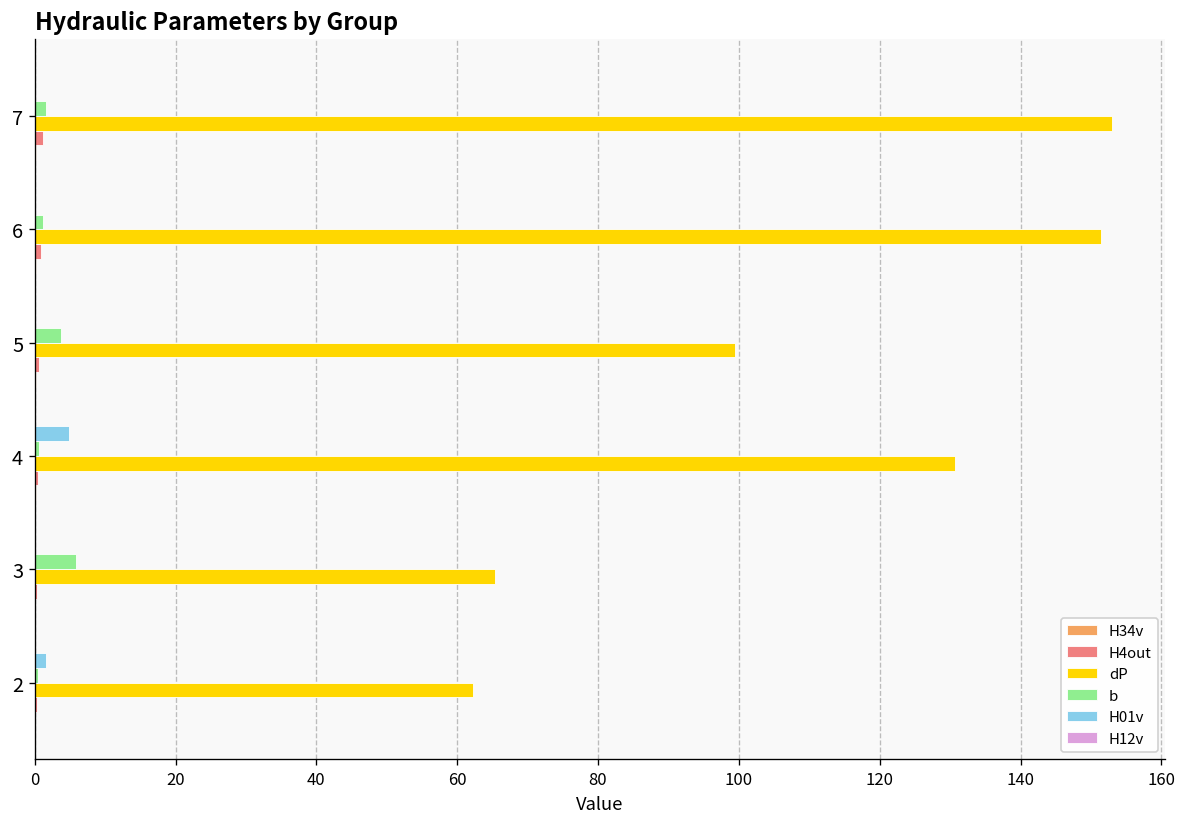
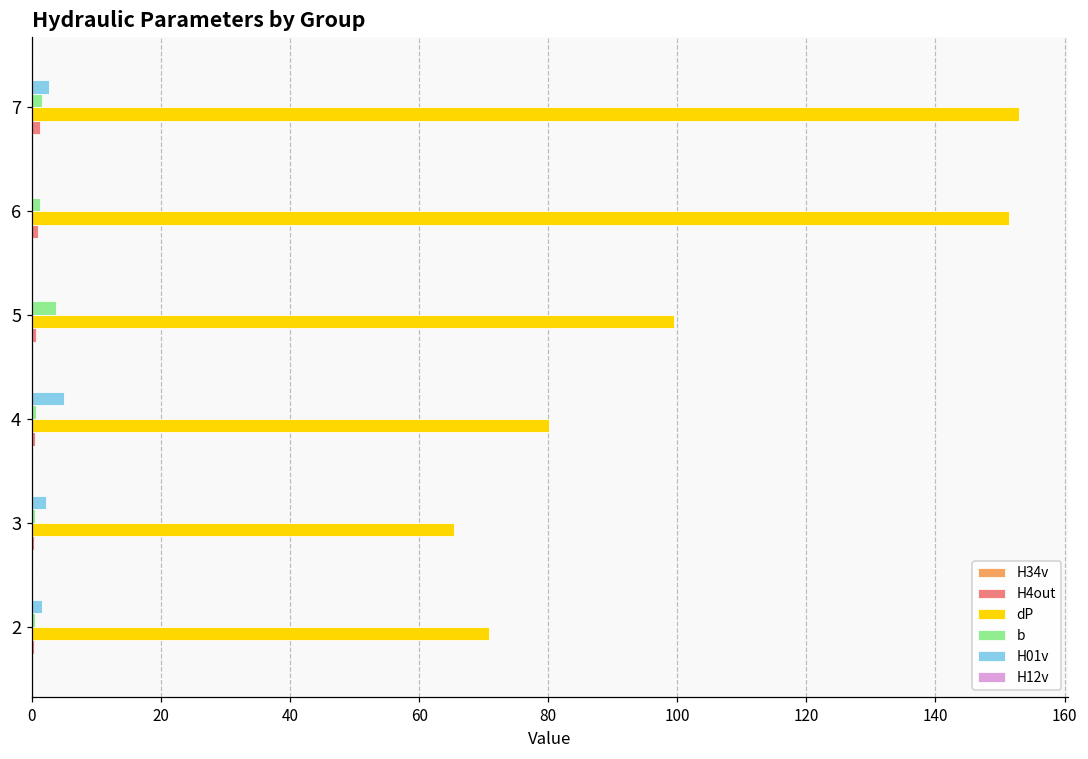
H01v, 7: 0 -> 3
dP, 4: 131 -> 80
H01v, 3: 0 -> 2
b, 3: 6 -> 1
dP, 2: 62 -> 71
